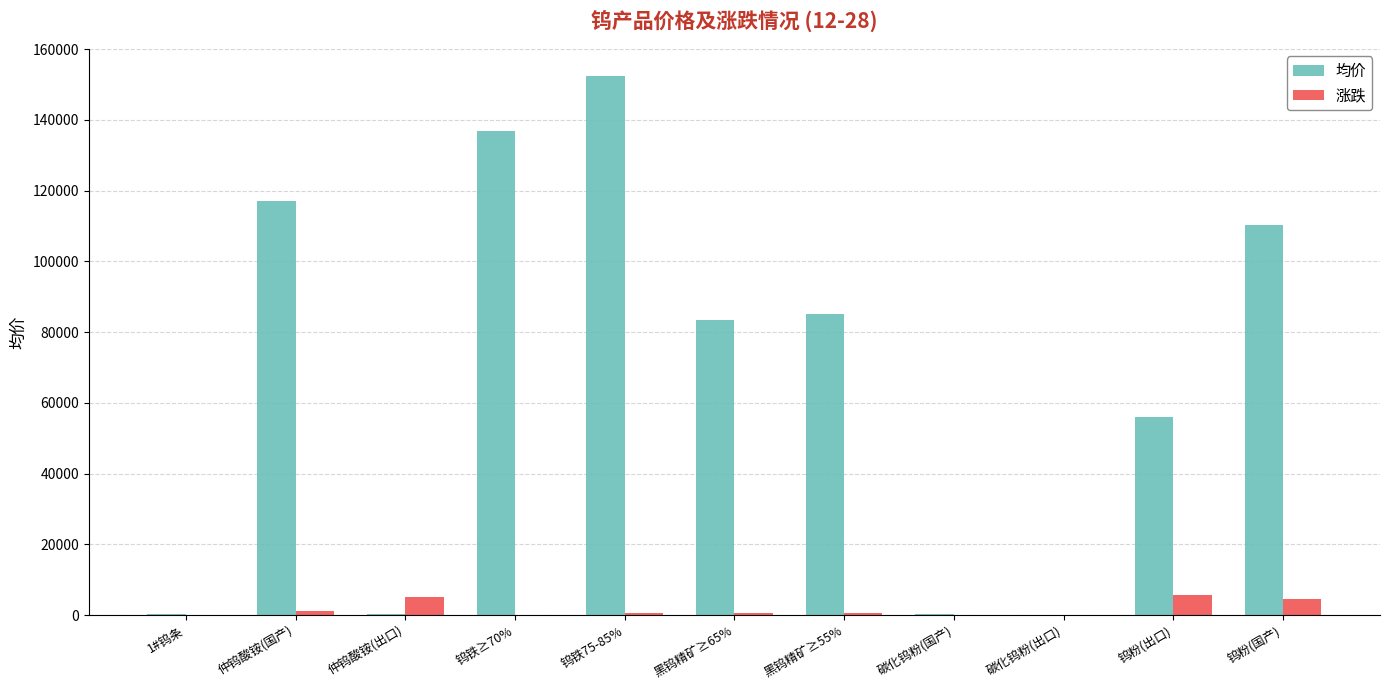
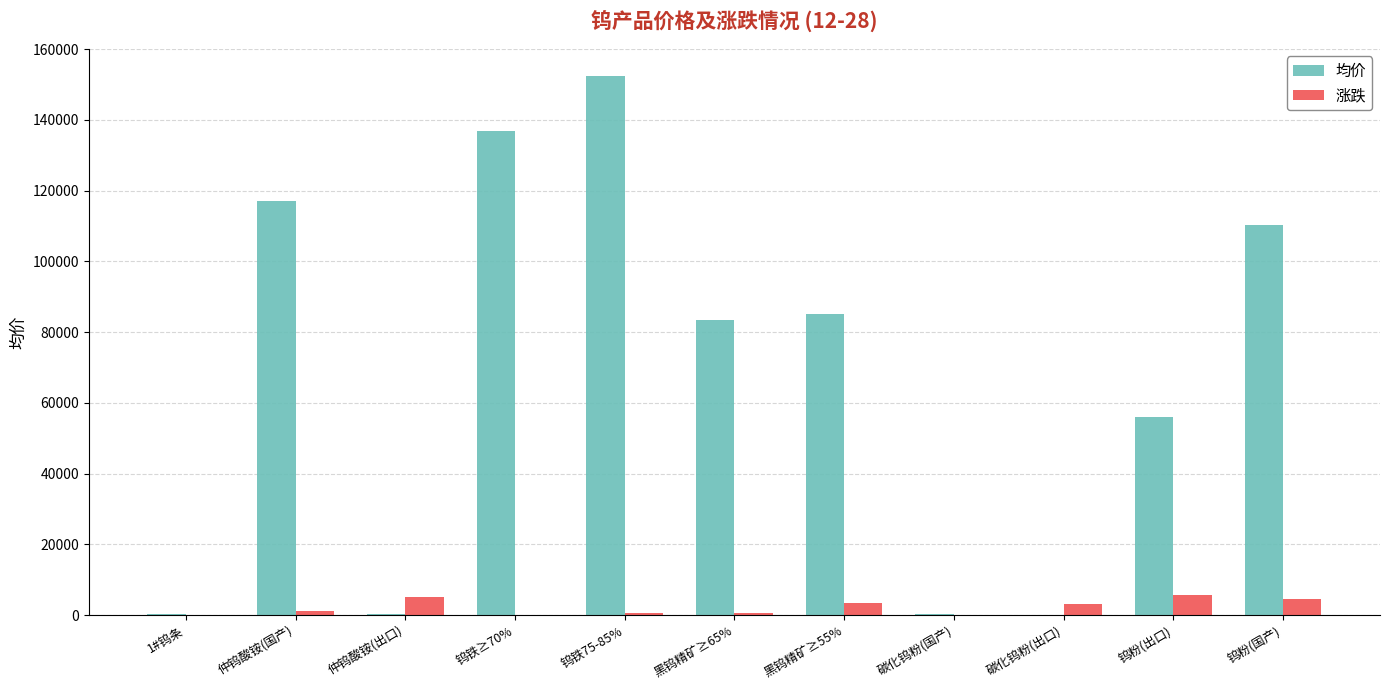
涨跌, 黑钨精矿≥55%: 1000 -> 3000
涨跌, 碳化钨粉(出口): 0 -> 3000
